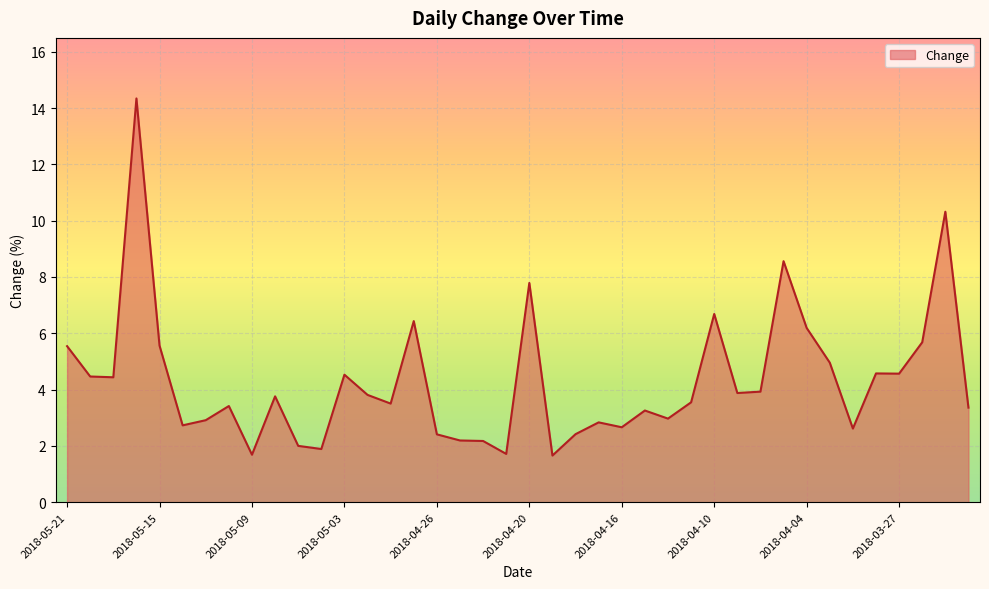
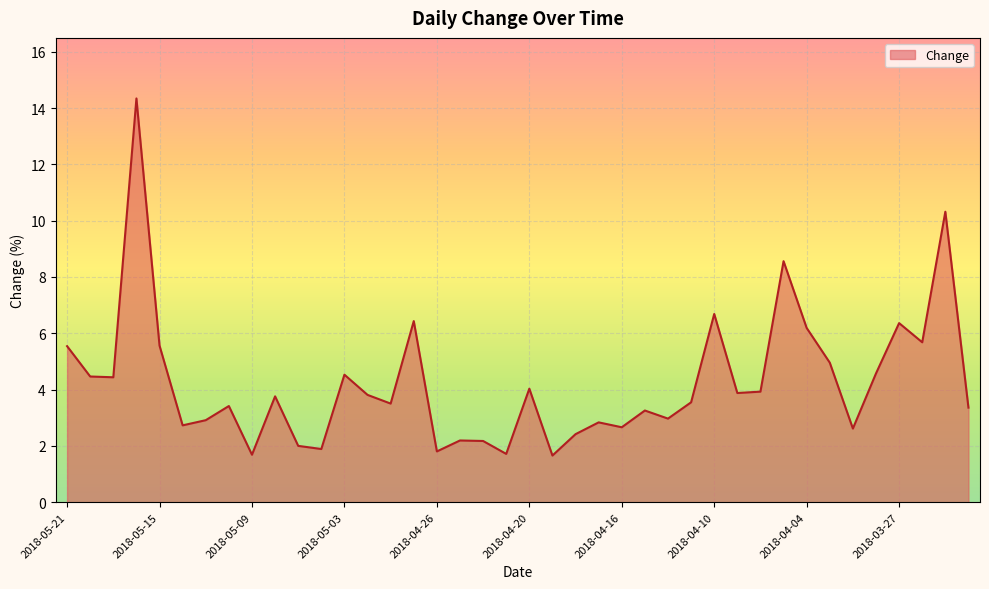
2018-04-26: 2.4 -> 1.8
2018-04-20: 7.8 -> 4.0
2018-03-27: 4.6 -> 6.4
